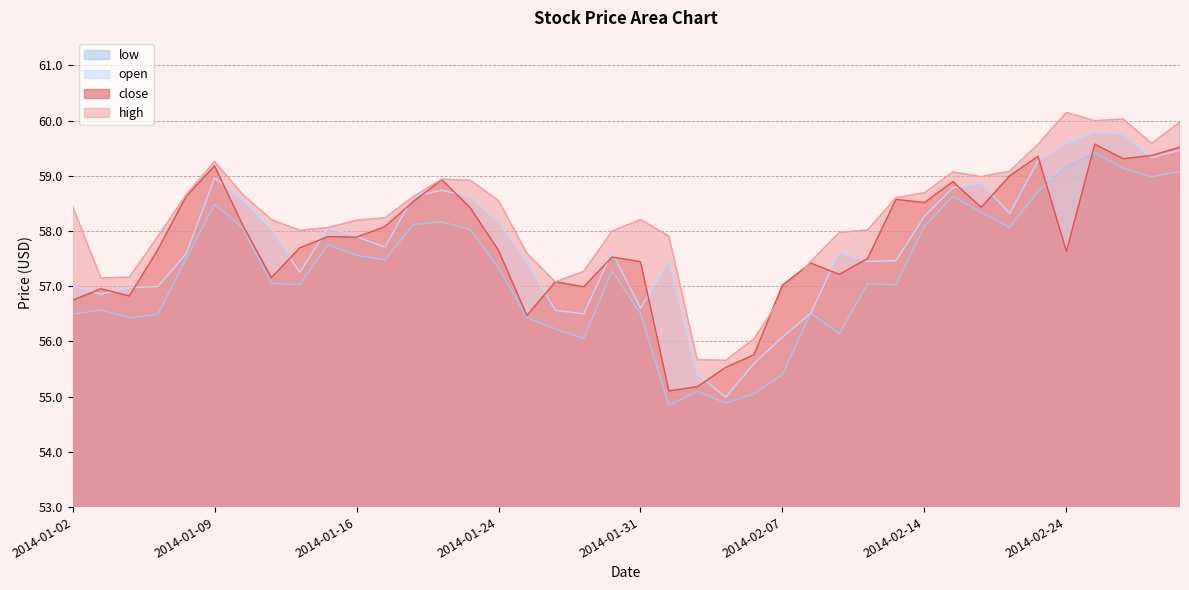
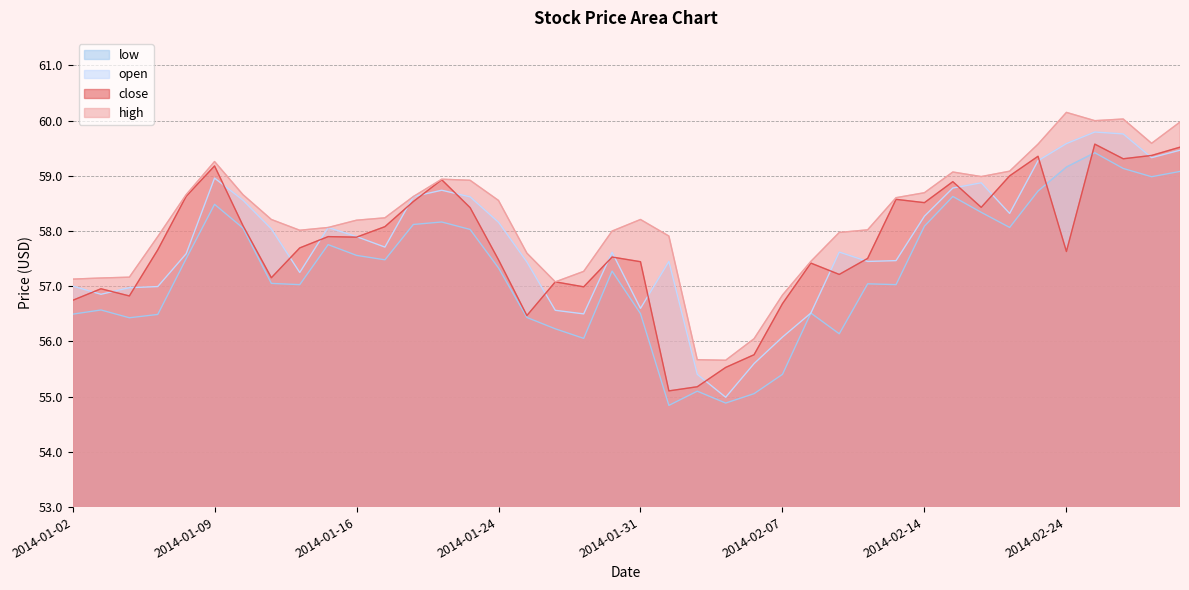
high, 2014-01-02: 58.5 -> 57.1
close, 2014-01-24: 57.7 -> 57.5
close, 2014-02-07: 57.0 -> 56.7
